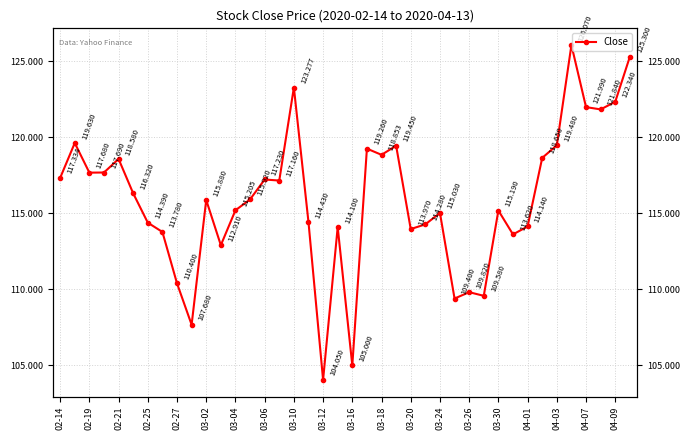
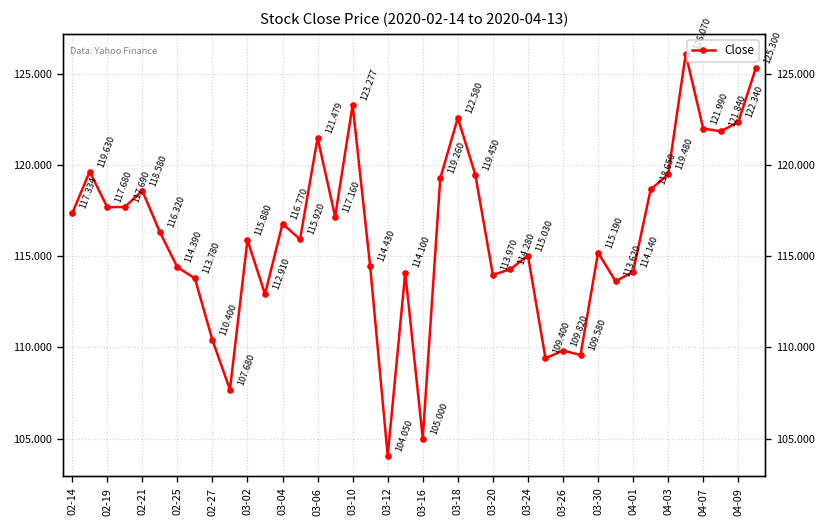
03-04: 115.205 -> 116.770
03-06: 117.230 -> 121.479
03-18: 118.853 -> 122.580
